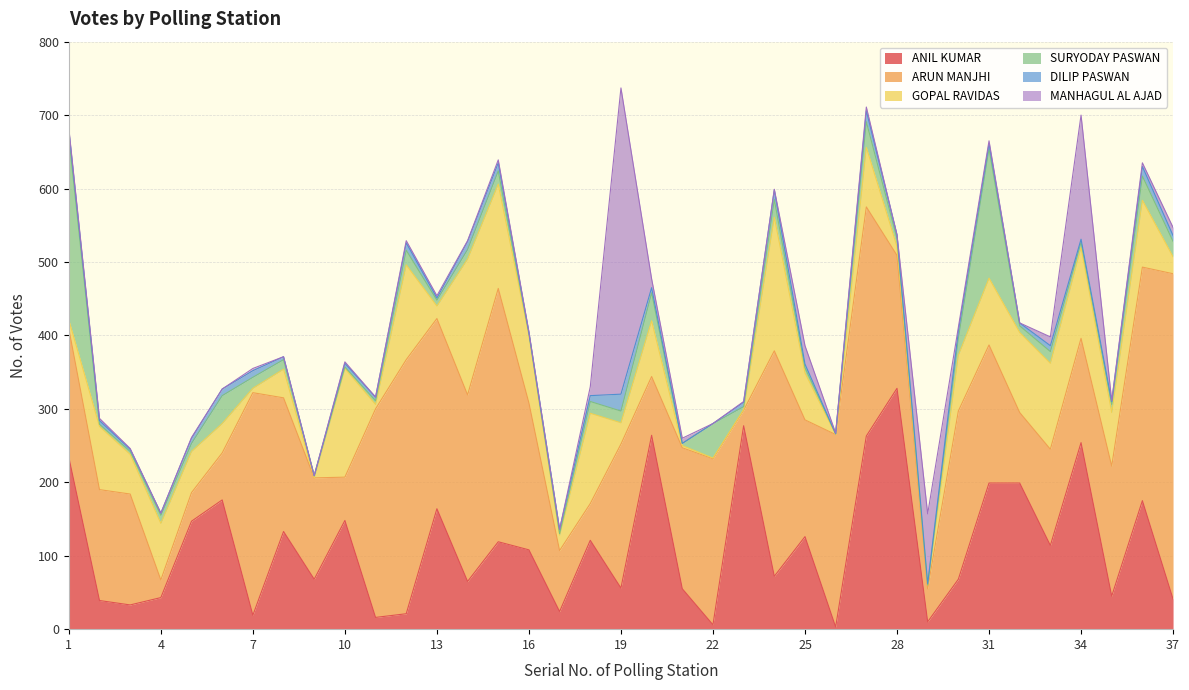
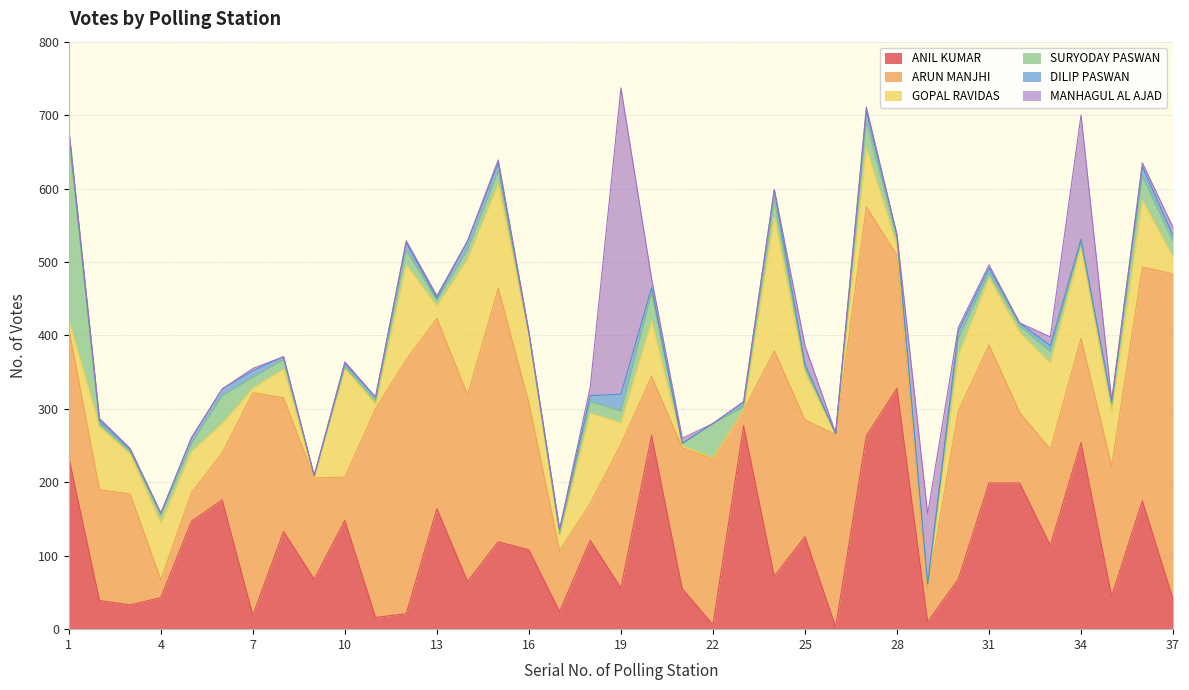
SURYODAY PASWAN, 31: 180 -> 10
